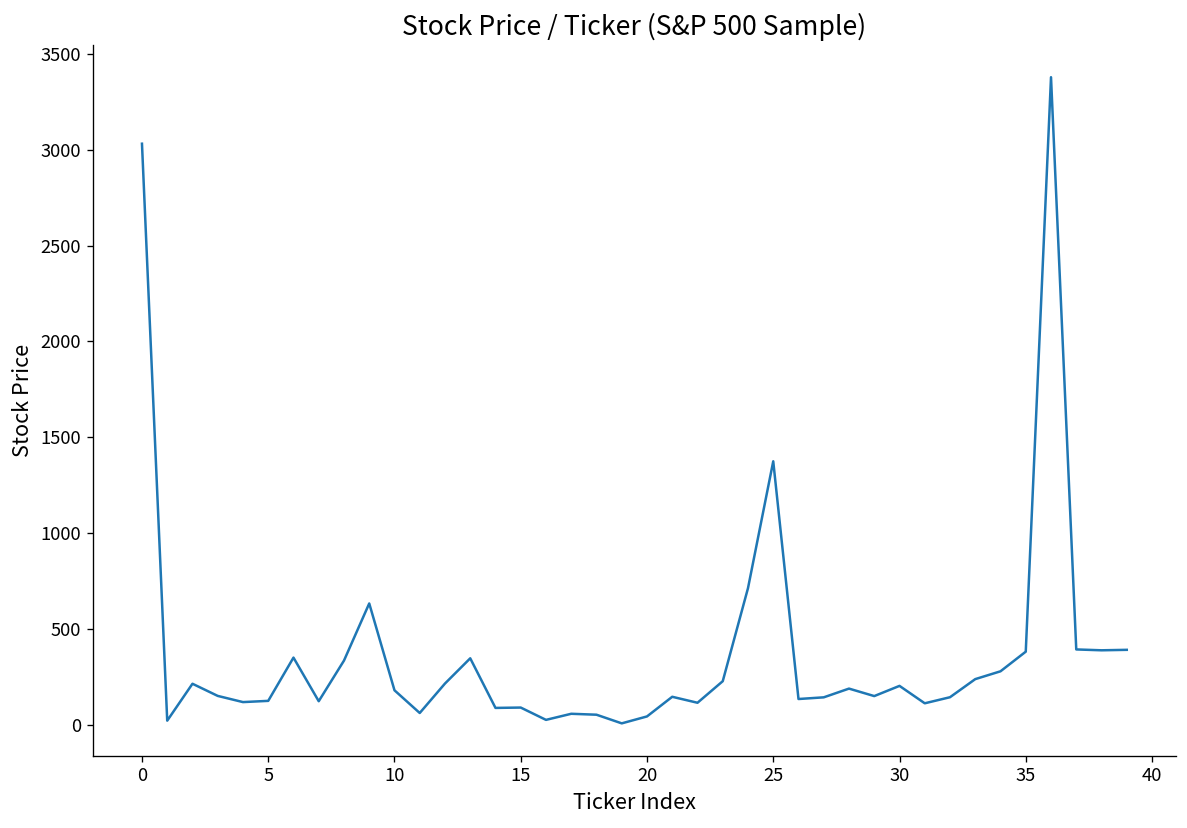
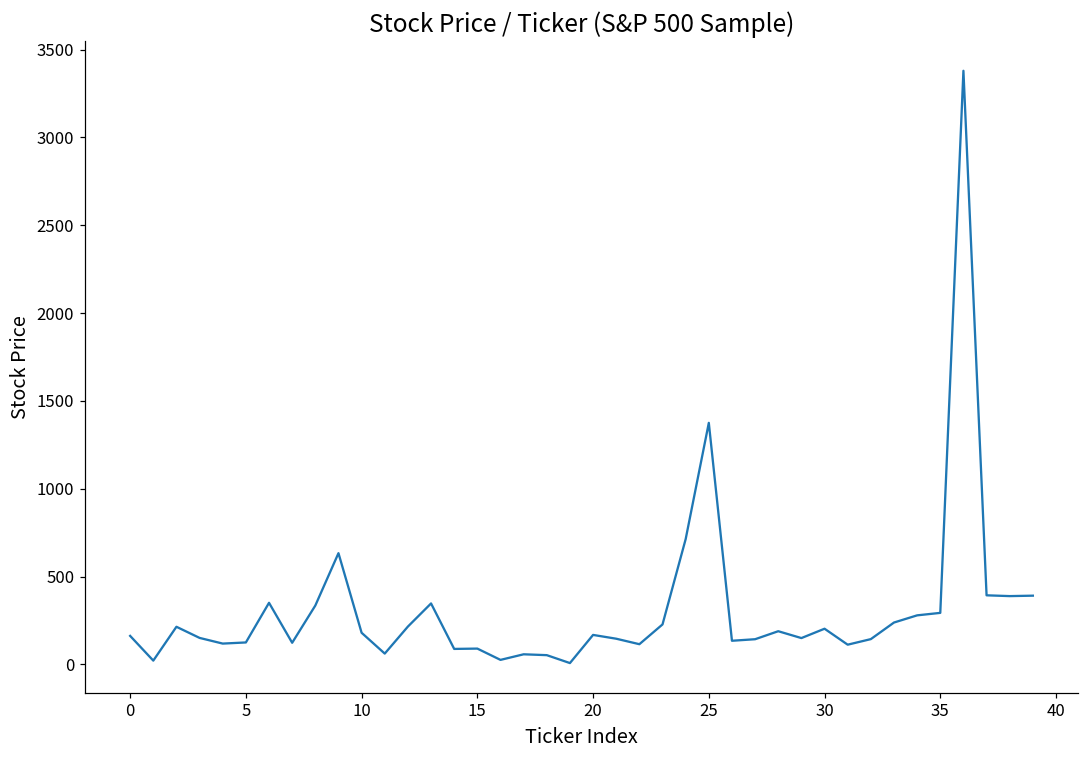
0: 3030 -> 160
20: 40 -> 170
35: 380 -> 290
